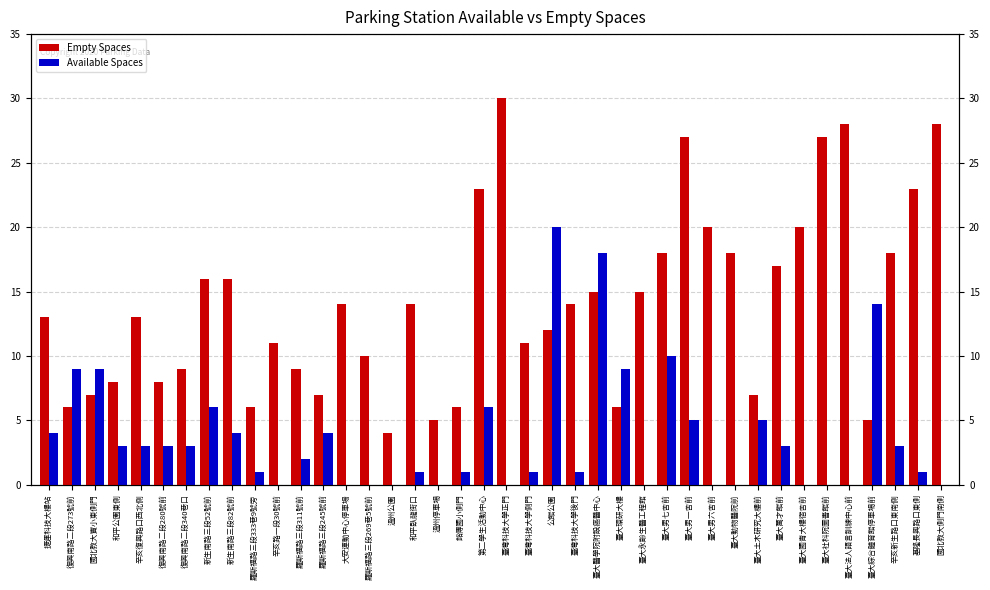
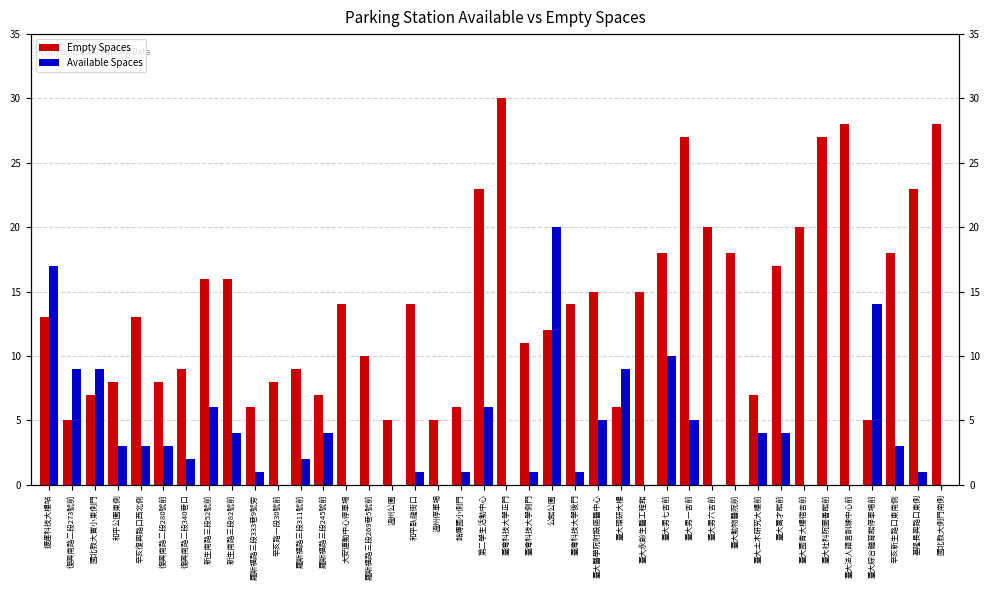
Available Spaces, 捷運科技大樓站: 4 -> 17
Empty Spaces, 復興南路二段273號前: 6 -> 5
Available Spaces, 復興南路二段340巷口: 3 -> 2
Empty Spaces, 辛亥路一段30號前: 11 -> 8
Empty Spaces, 溫州公園: 4 -> 5
Available Spaces, 臺大醫學院附設癌醫中心: 18 -> 5
Available Spaces, 臺大土木研究大樓前: 5 -> 4
Available Spaces, 臺大萬才館前: 3 -> 4
